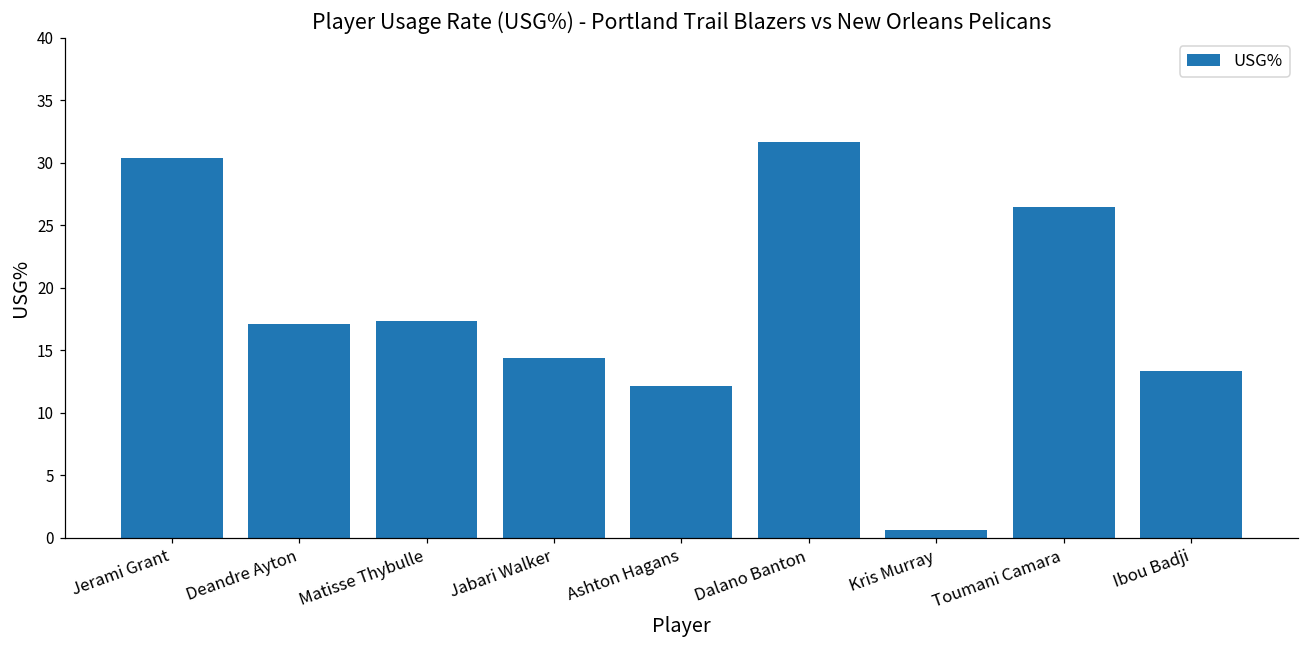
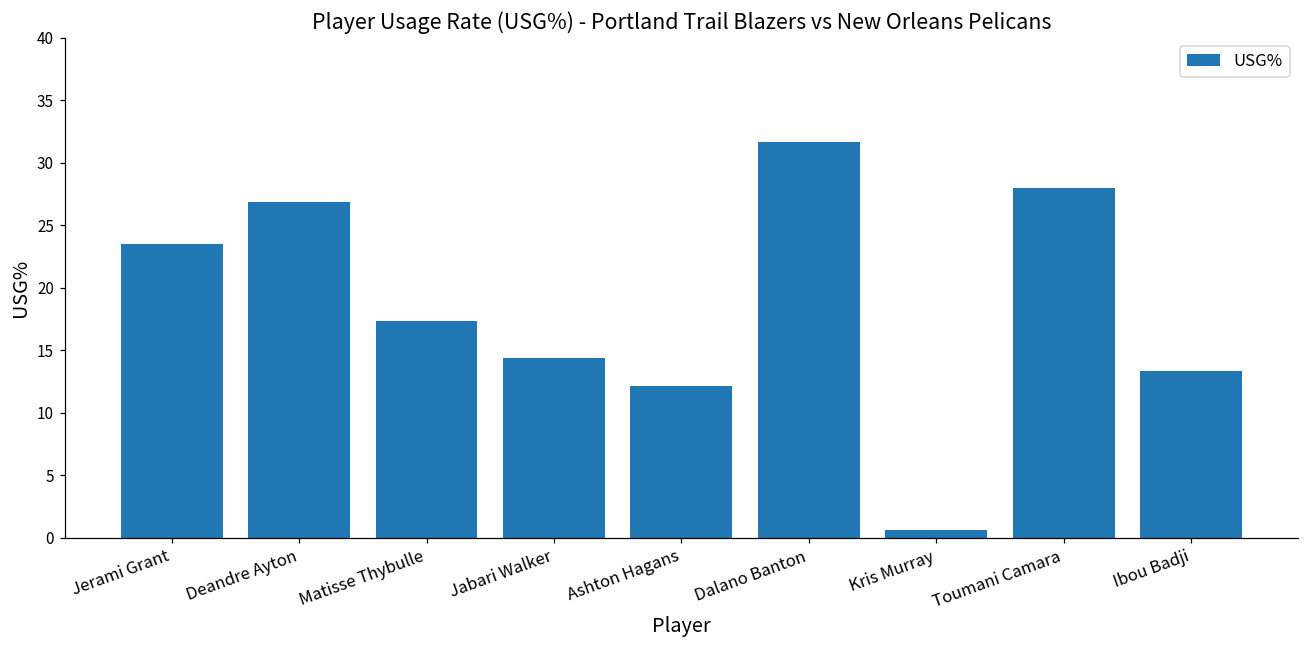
Jerami Grant: 30.4 -> 23.5
Deandre Ayton: 17.1 -> 26.9
Toumani Camara: 26.5 -> 28.0
